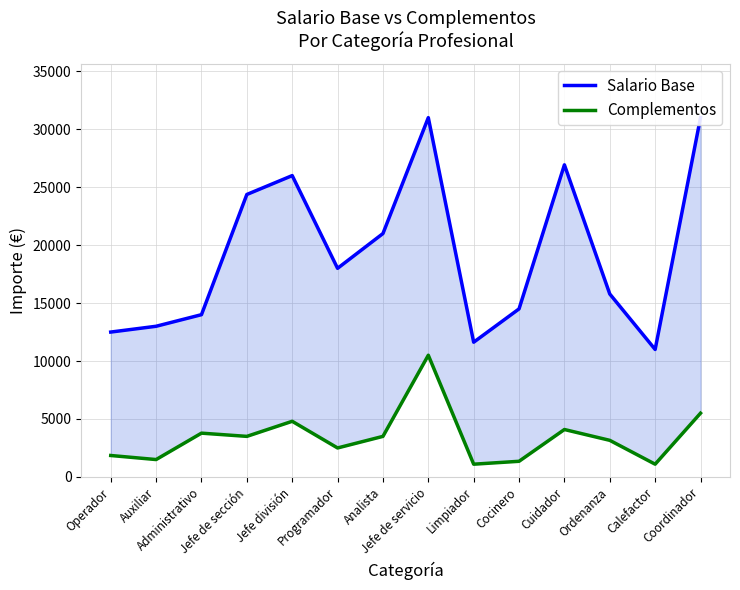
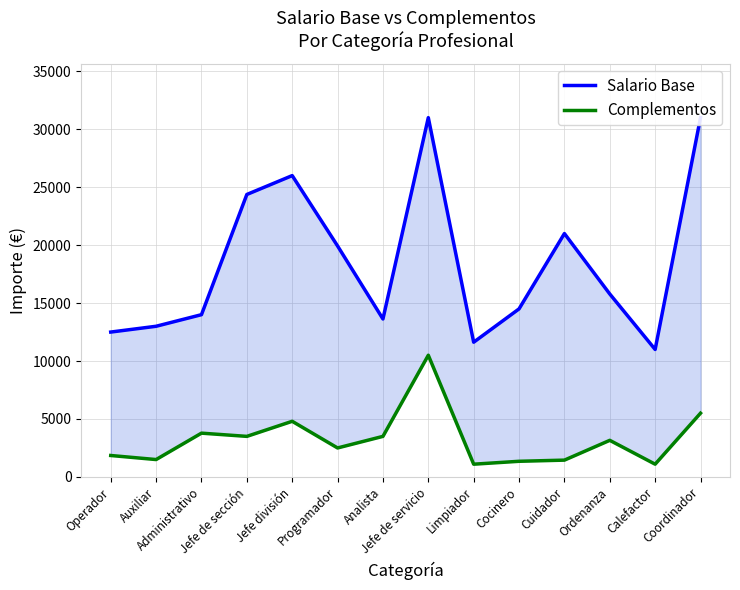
Salario Base, Programador: 18000 -> 19900
Salario Base, Analista: 21000 -> 13600
Salario Base, Cuidador: 26900 -> 21000
Complementos, Cuidador: 4100 -> 1500
